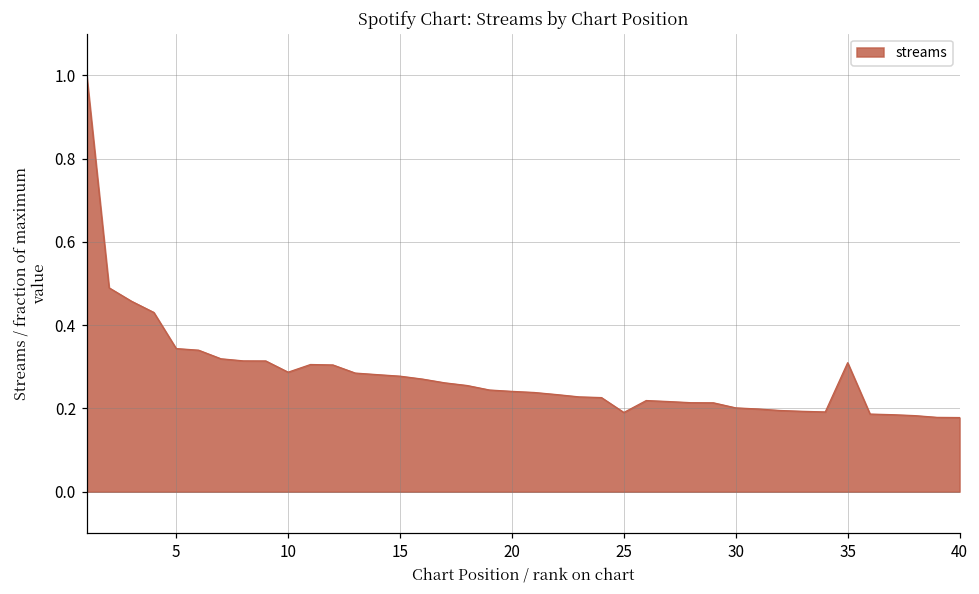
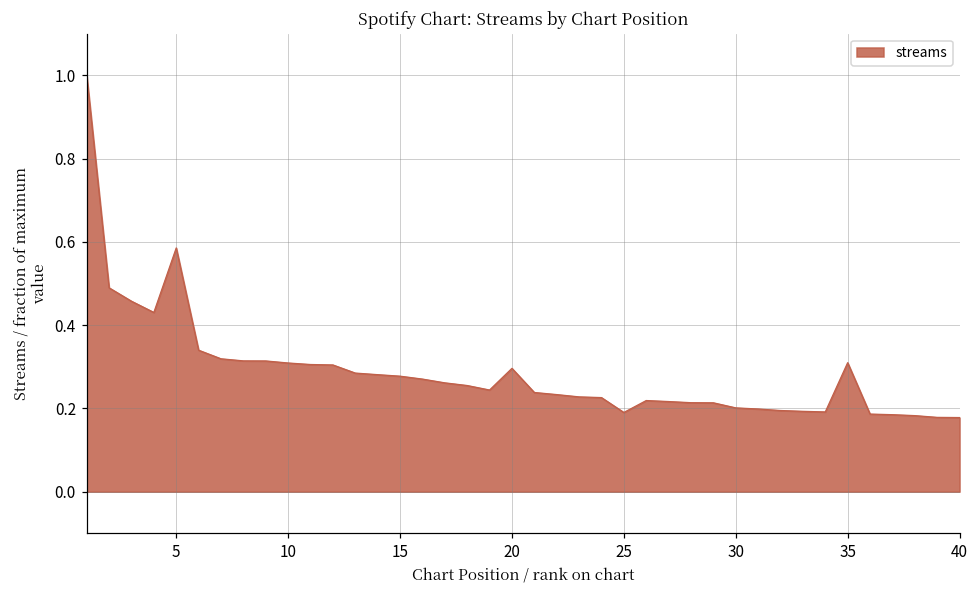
5: 0.34 -> 0.59
10: 0.29 -> 0.31
20: 0.24 -> 0.30
